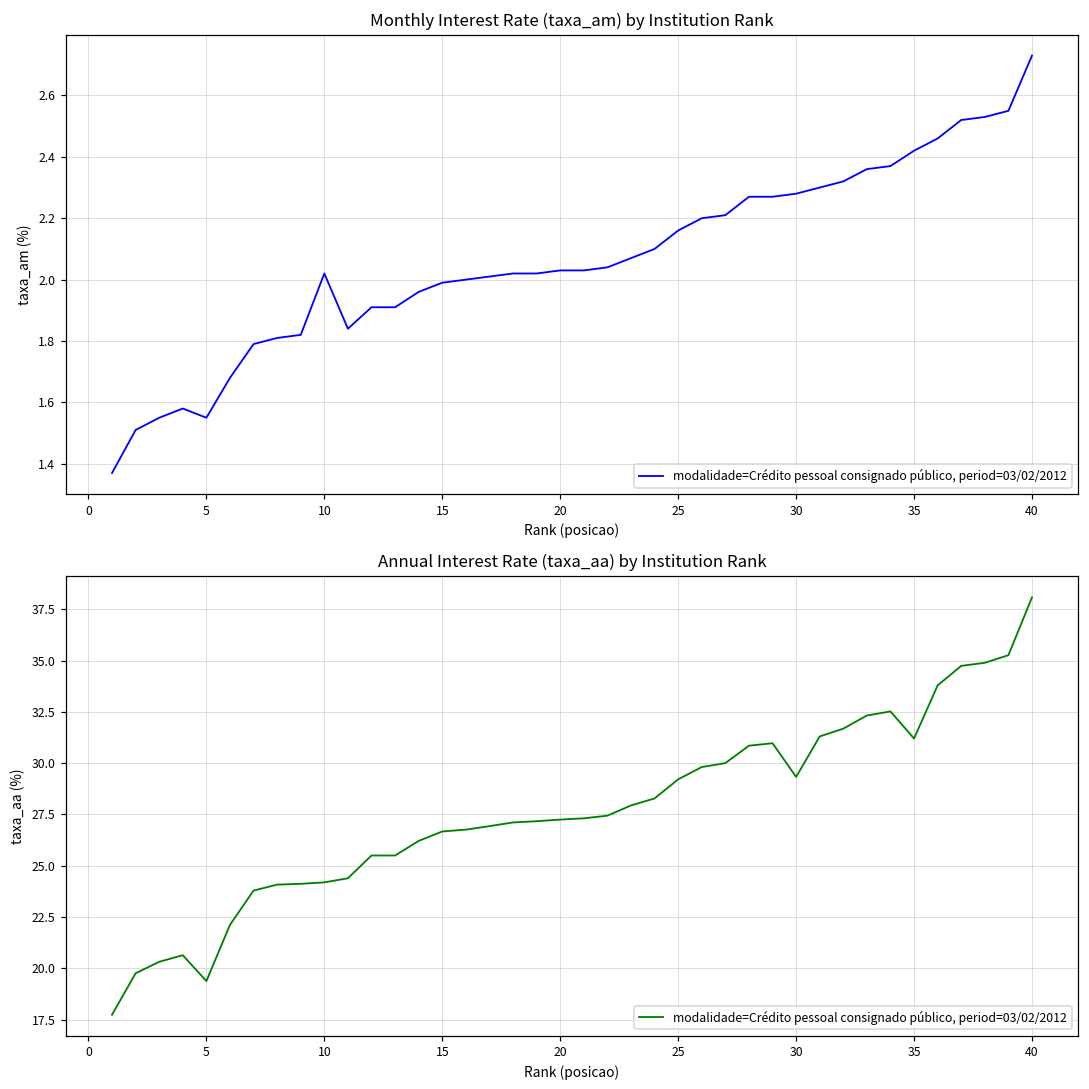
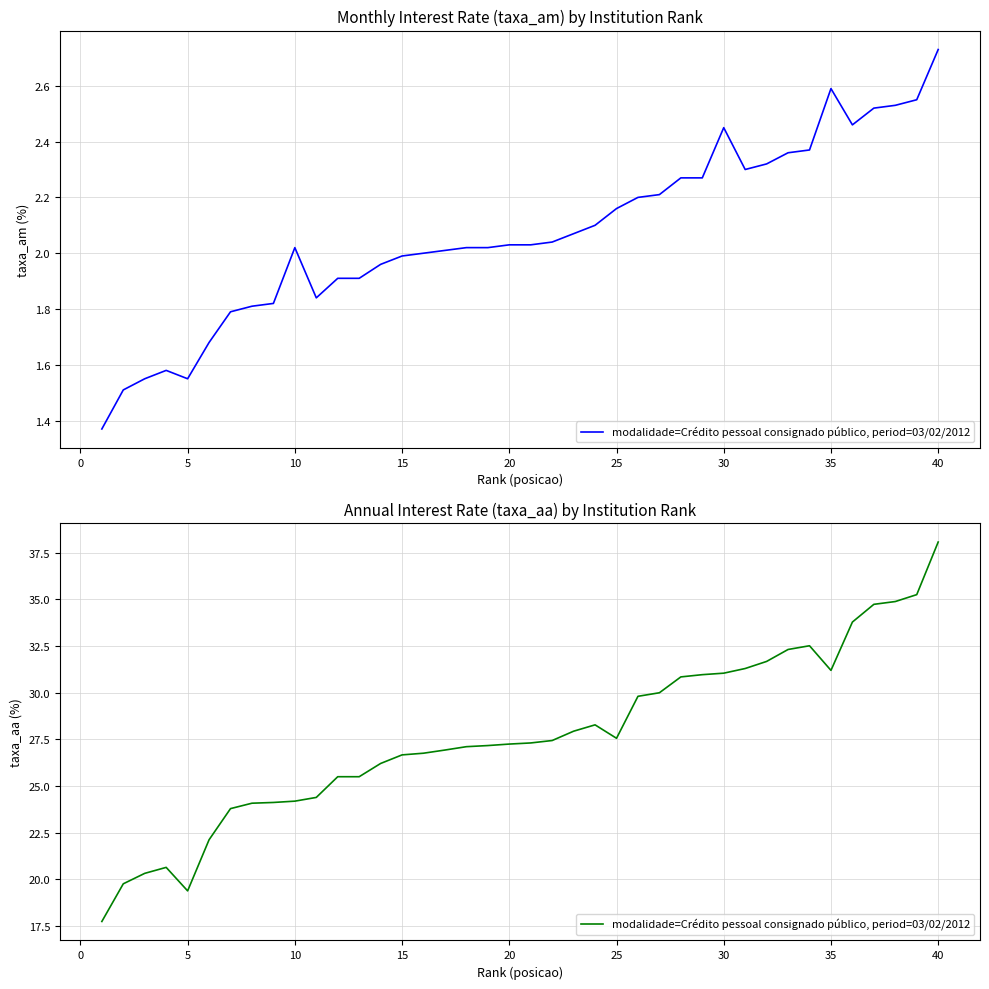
Monthly Interest Rate (taxa_am) by Institution Rank, 30: 2.28 -> 2.45
Monthly Interest Rate (taxa_am) by Institution Rank, 35: 2.42 -> 2.59
Annual Interest Rate (taxa_aa) by Institution Rank, 25: 29.2 -> 27.6
Annual Interest Rate (taxa_aa) by Institution Rank, 30: 29.3 -> 31.1
